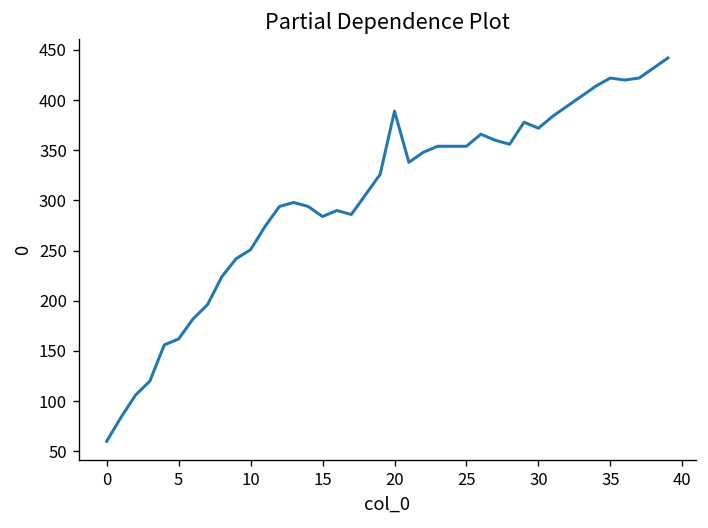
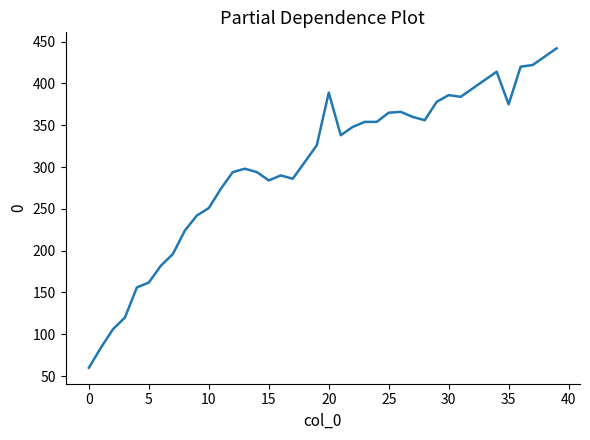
25: 350 -> 370
30: 370 -> 390
35: 420 -> 380
